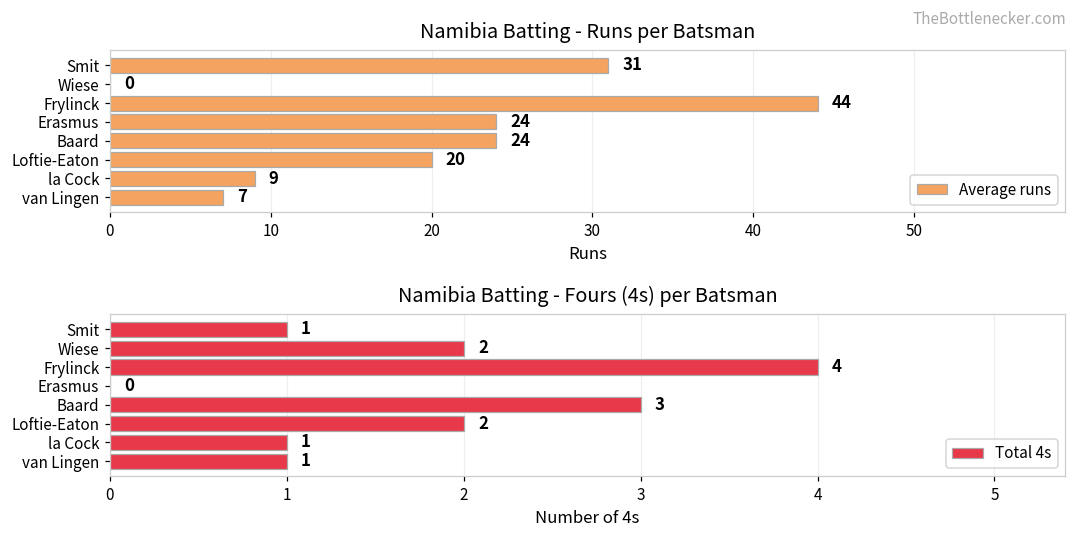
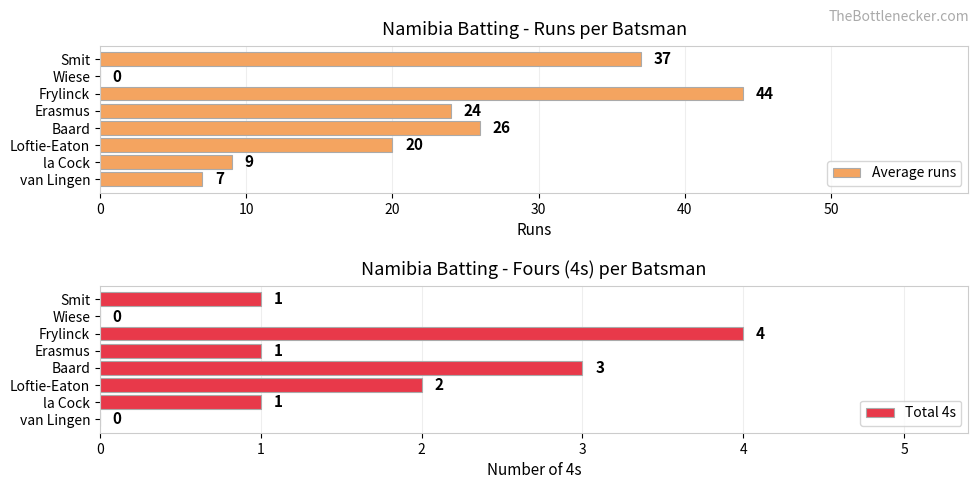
Namibia Batting - Runs per Batsman, Smit: 31 -> 37
Namibia Batting - Runs per Batsman, Baard: 24 -> 26
Namibia Batting - Fours (4s) per Batsman, Wiese: 2 -> 0
Namibia Batting - Fours (4s) per Batsman, Erasmus: 0 -> 1
Namibia Batting - Fours (4s) per Batsman, van Lingen: 1 -> 0
